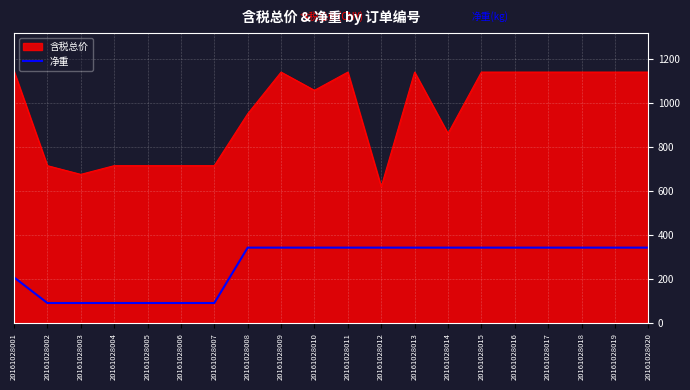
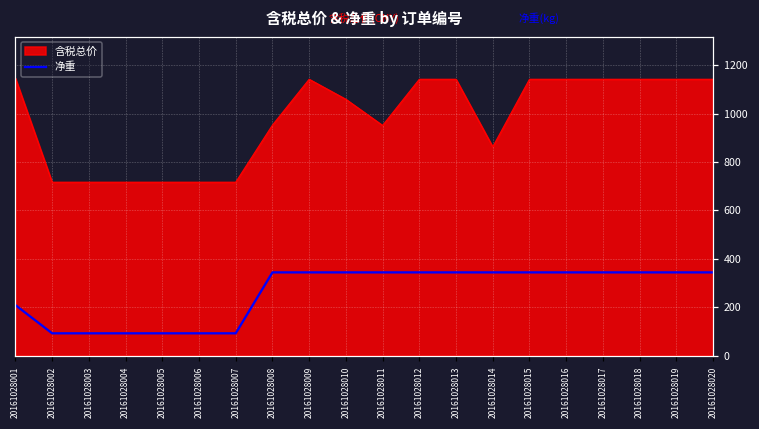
含税总价, 20161028003: 680 -> 720
含税总价, 20161028011: 1140 -> 950
含税总价, 20161028012: 620 -> 1140
